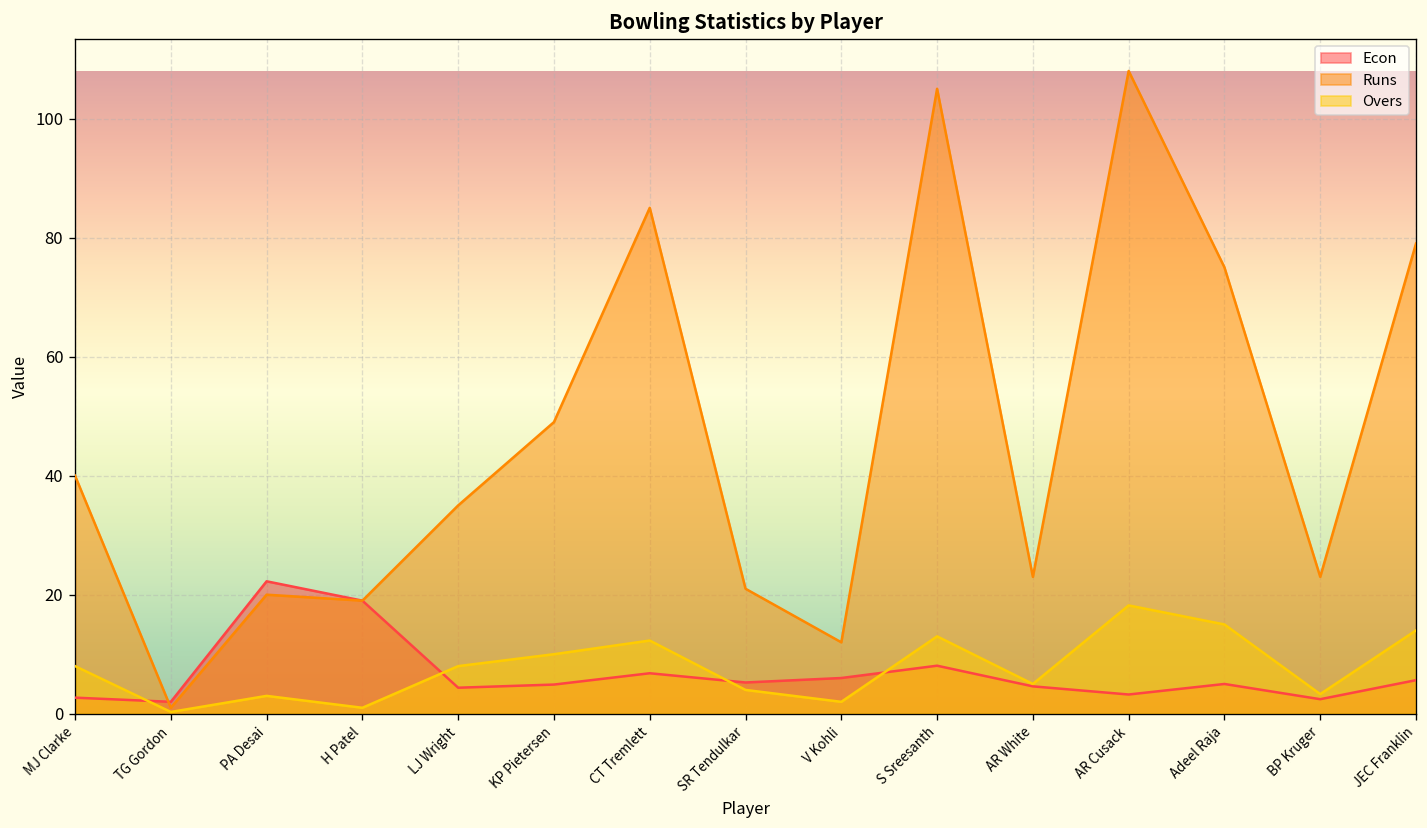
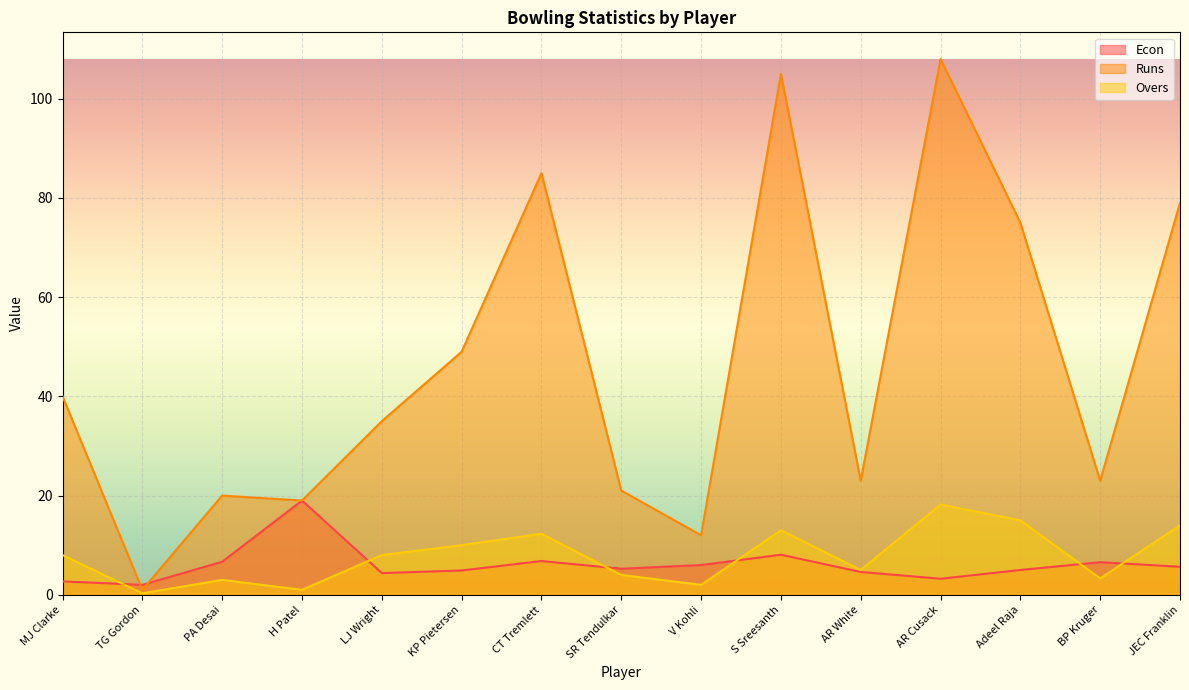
Econ, PA Desai: 22 -> 7
Econ, BP Kruger: 2 -> 7
